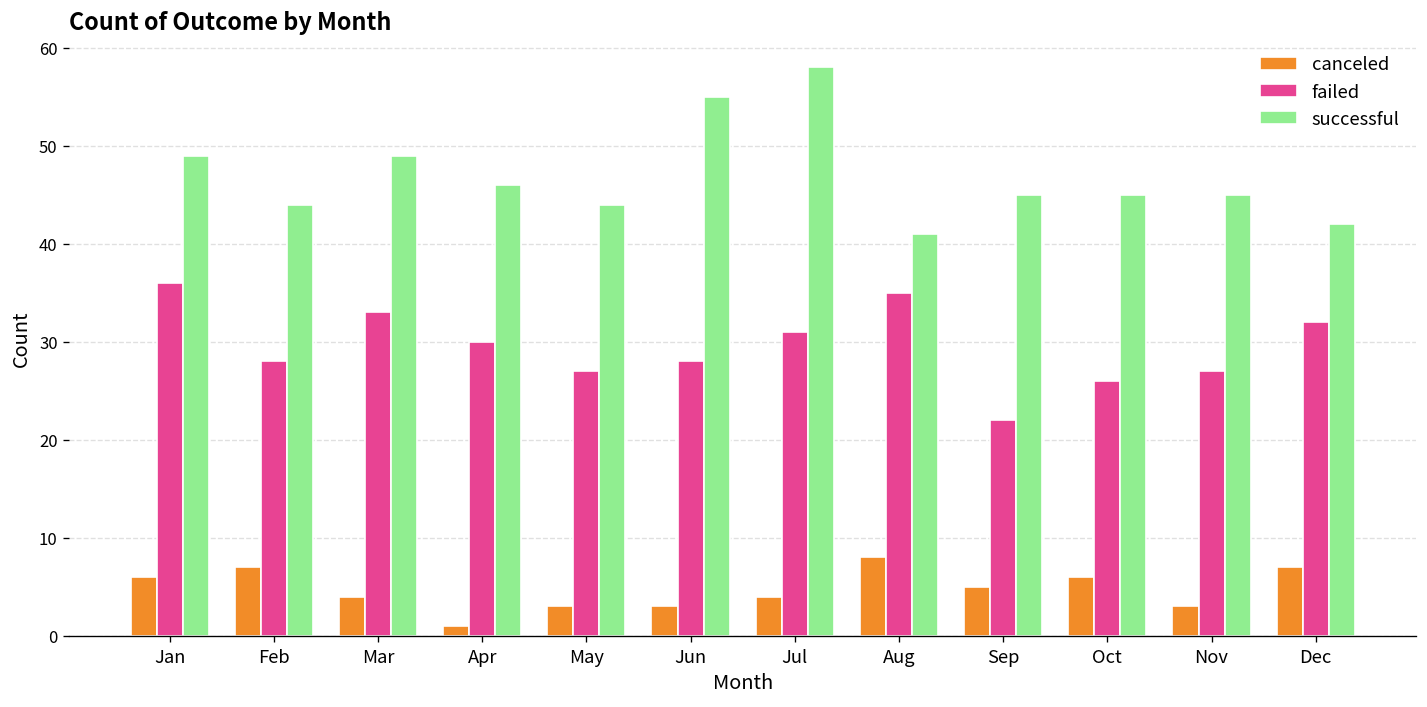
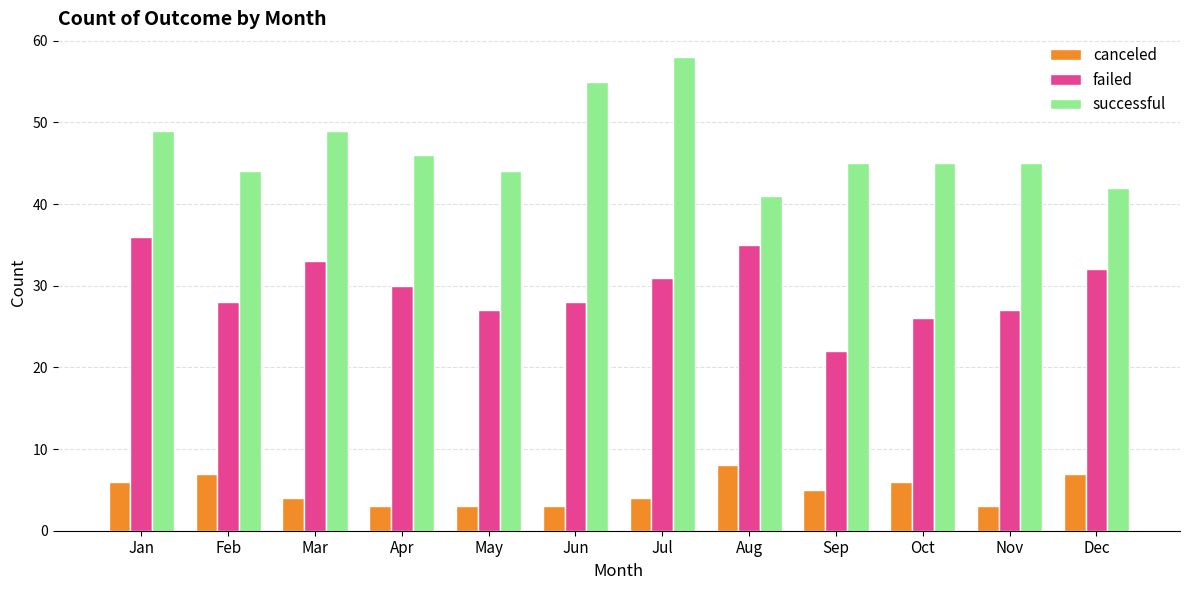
canceled, Apr: 1 -> 3
